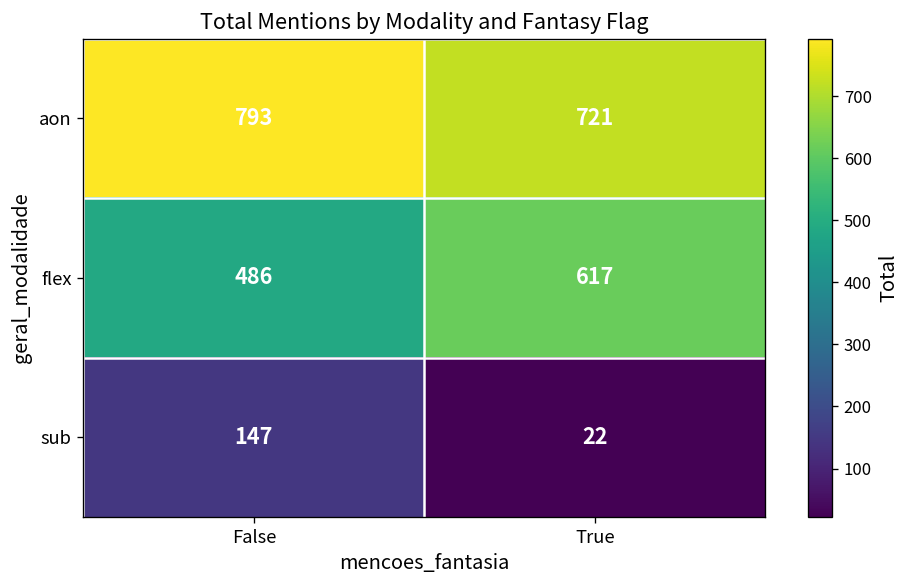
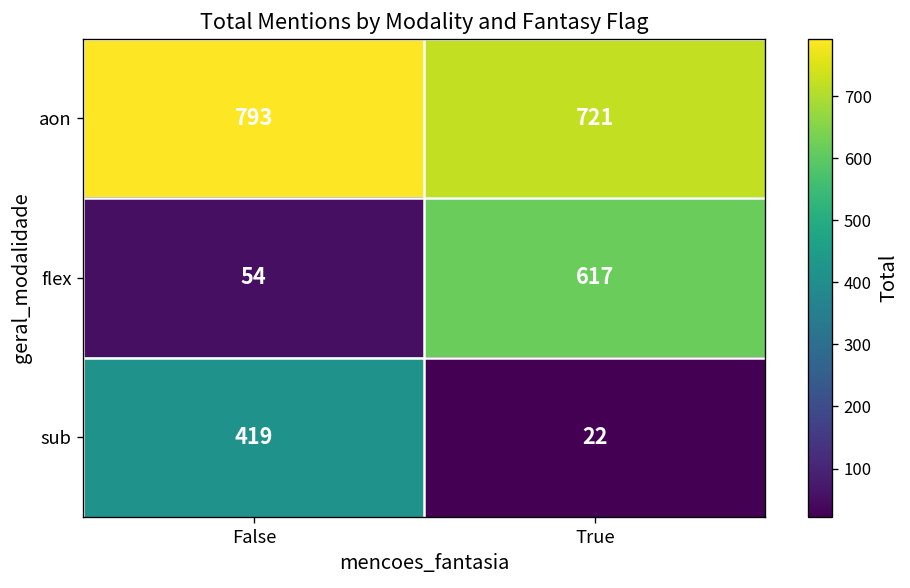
flex, False: 486 -> 54
sub, False: 147 -> 419
